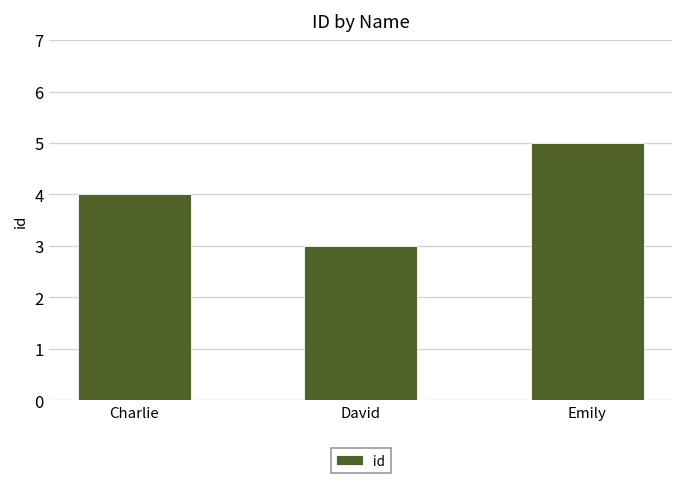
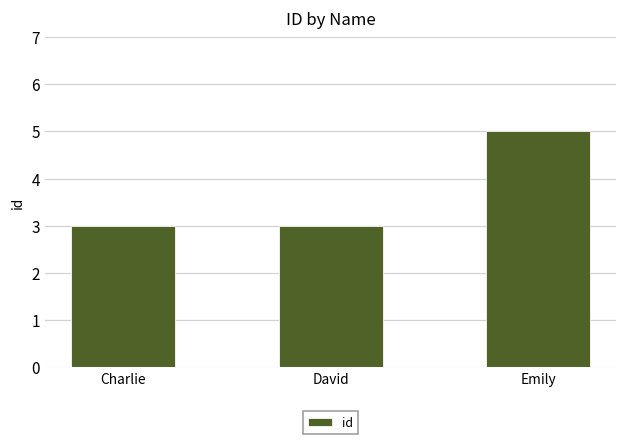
Charlie: 4 -> 3
